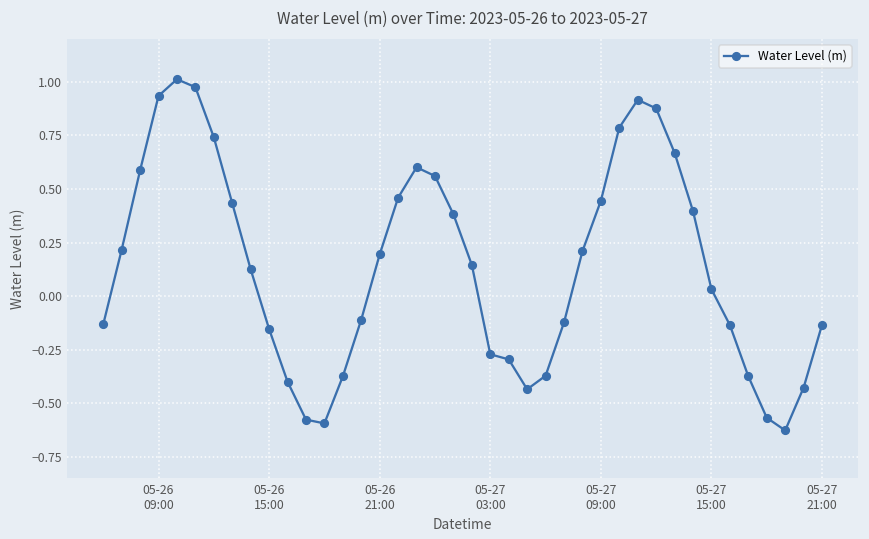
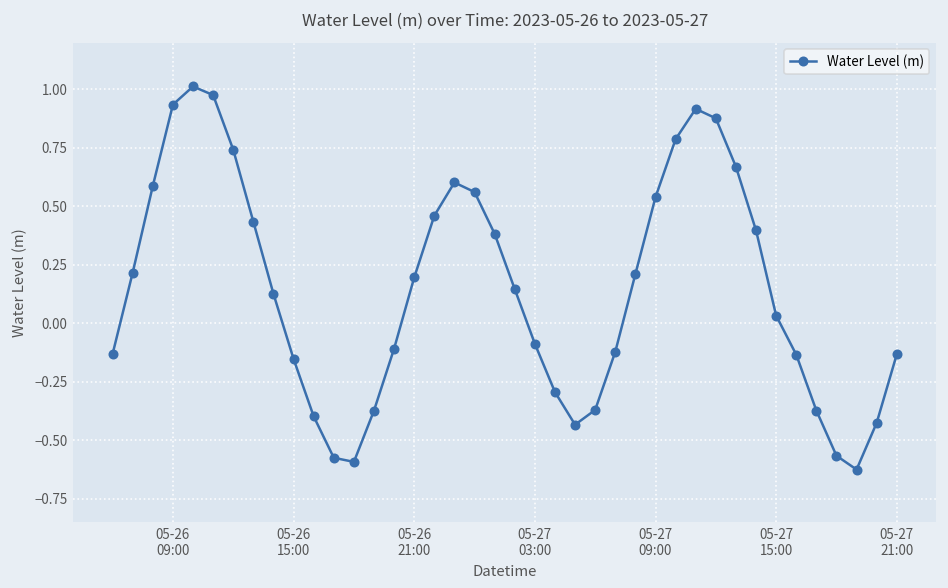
05-27 03:00: -0.27 -> -0.09
05-27 09:00: 0.45 -> 0.54
